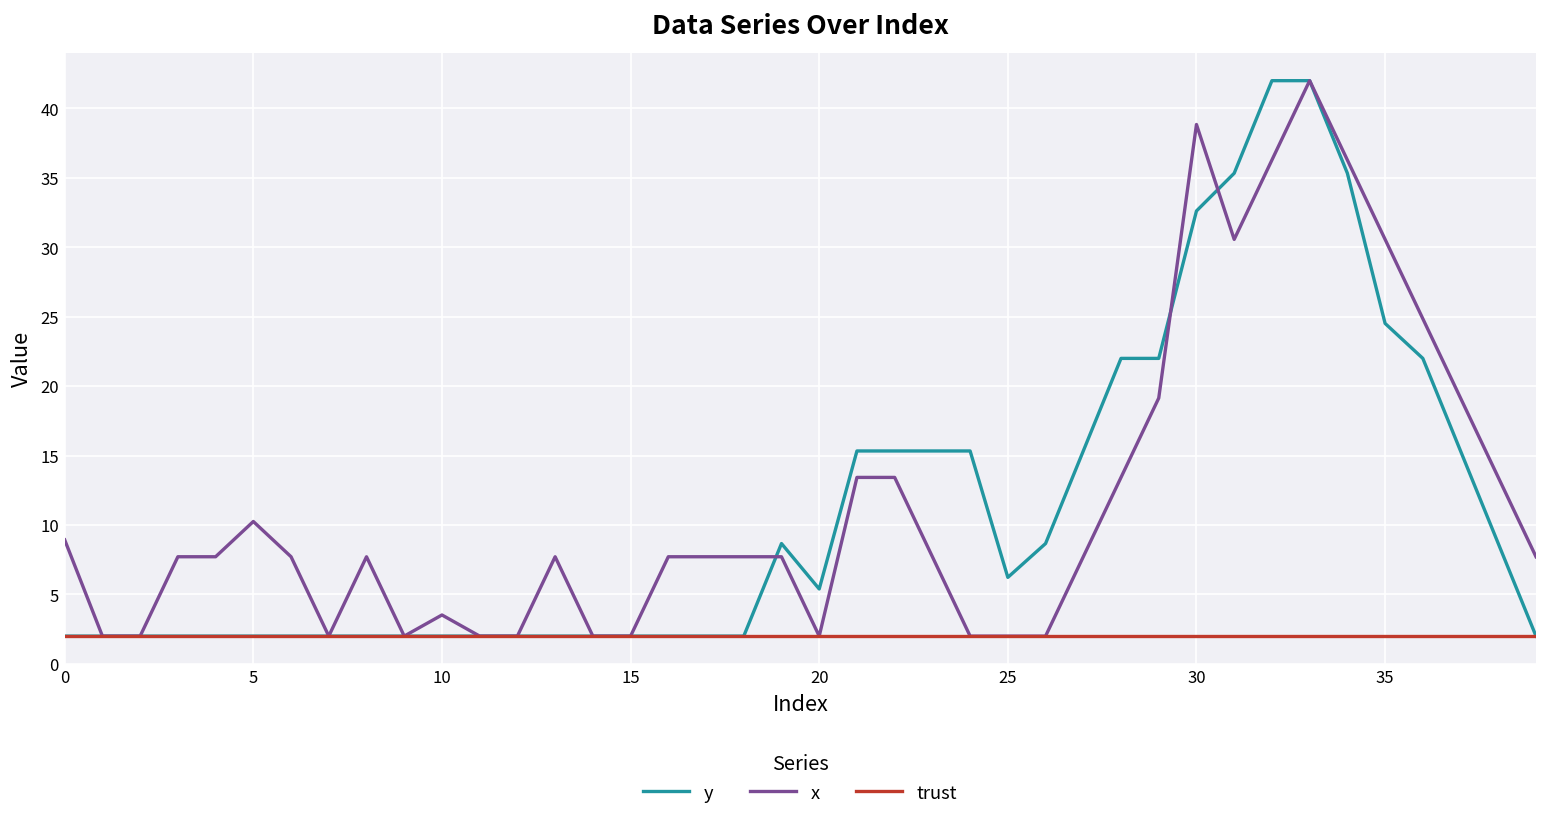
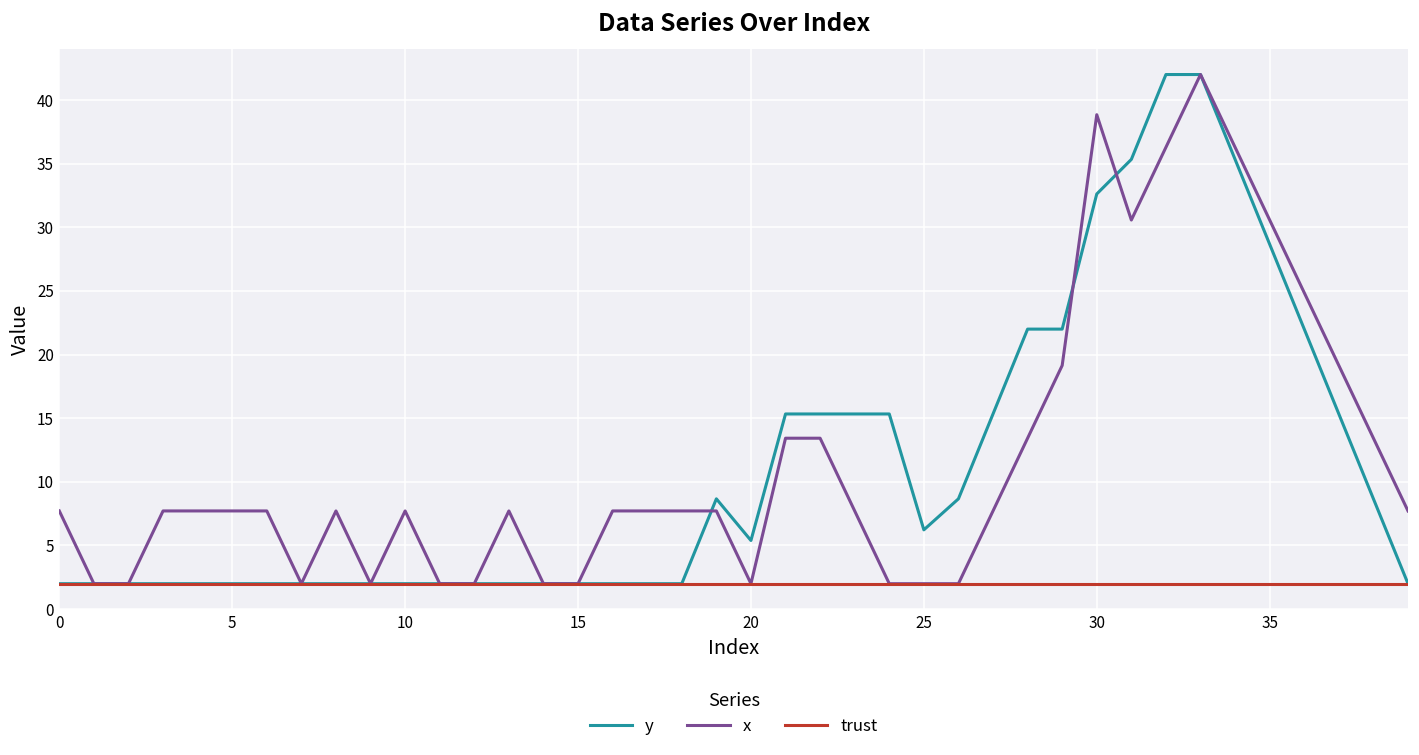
x, 0: 8.9 -> 7.7
x, 5: 10.3 -> 7.7
x, 10: 3.5 -> 7.7
y, 35: 24.5 -> 28.7
